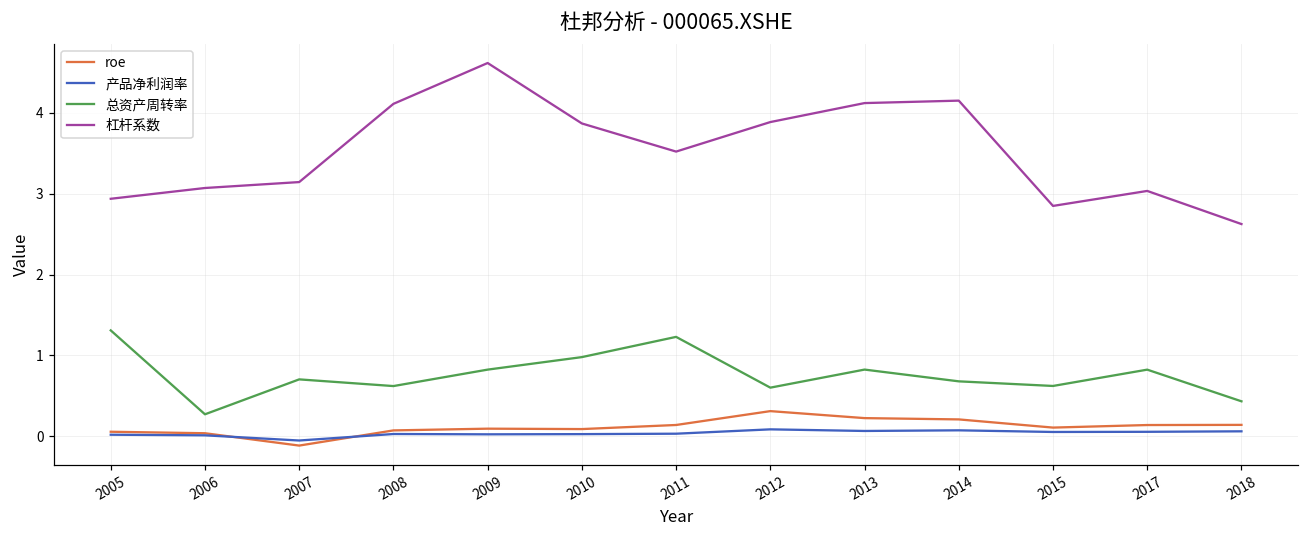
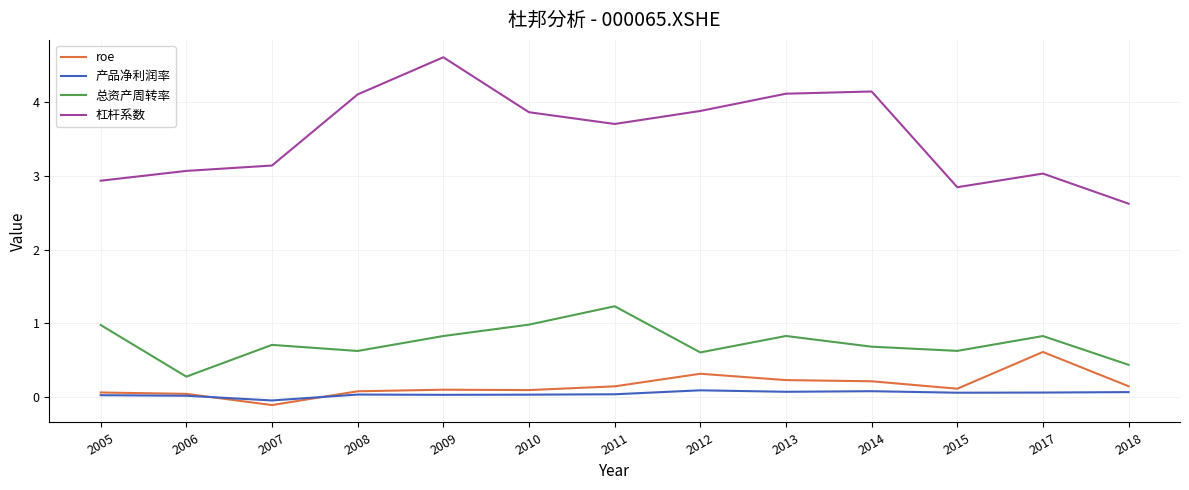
总资产周转率, 2005: 1.3 -> 1.0
杠杆系数, 2011: 3.5 -> 3.7
roe, 2017: 0.1 -> 0.6
